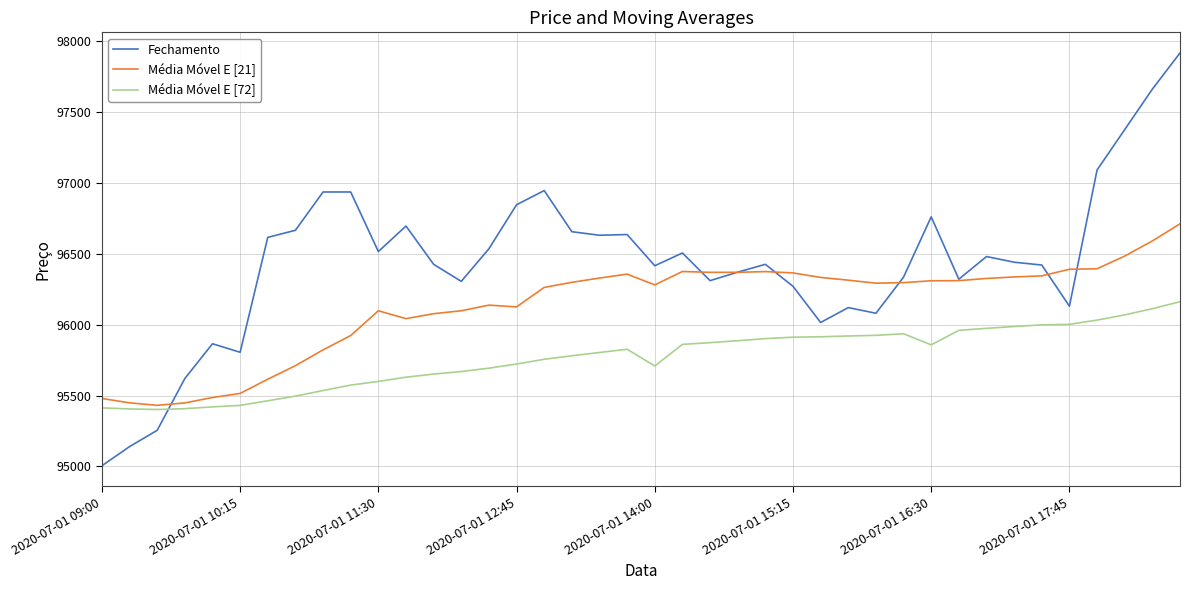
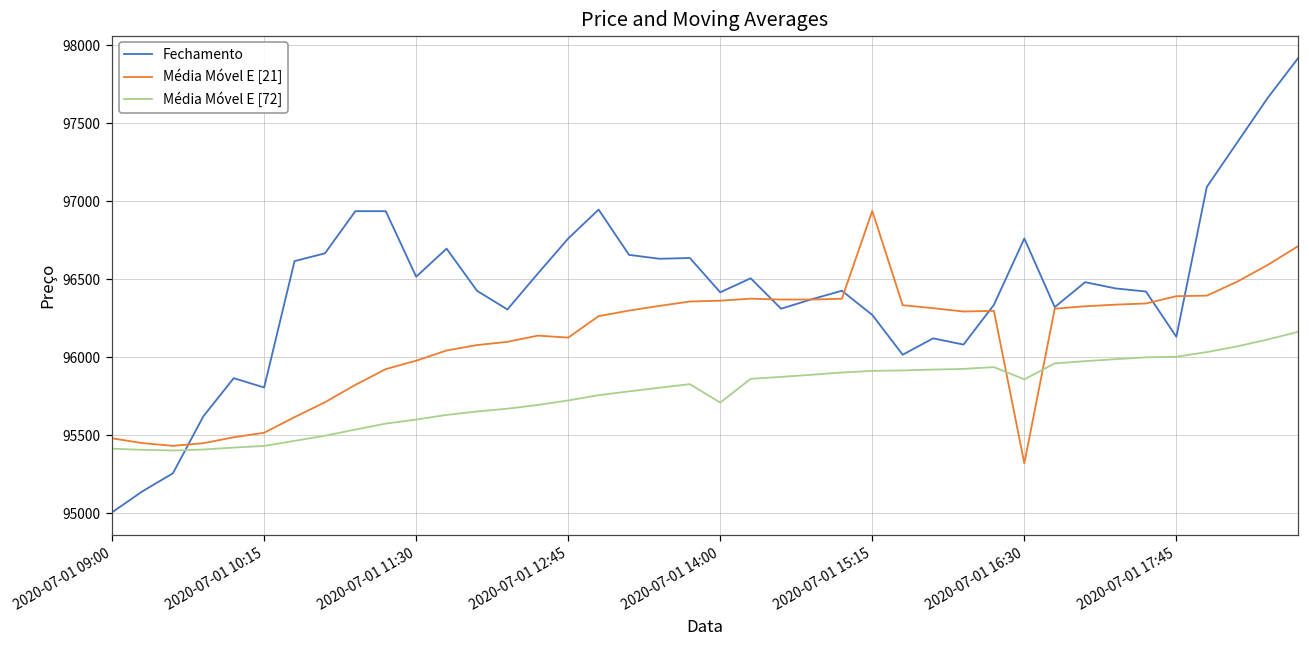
Média Móvel E [21], 2020-07-01 11:30: 96100 -> 95980
Fechamento, 2020-07-01 12:45: 96850 -> 96760
Média Móvel E [21], 2020-07-01 14:00: 96280 -> 96360
Média Móvel E [21], 2020-07-01 15:15: 96360 -> 96940
Média Móvel E [21], 2020-07-01 16:30: 96310 -> 95320
